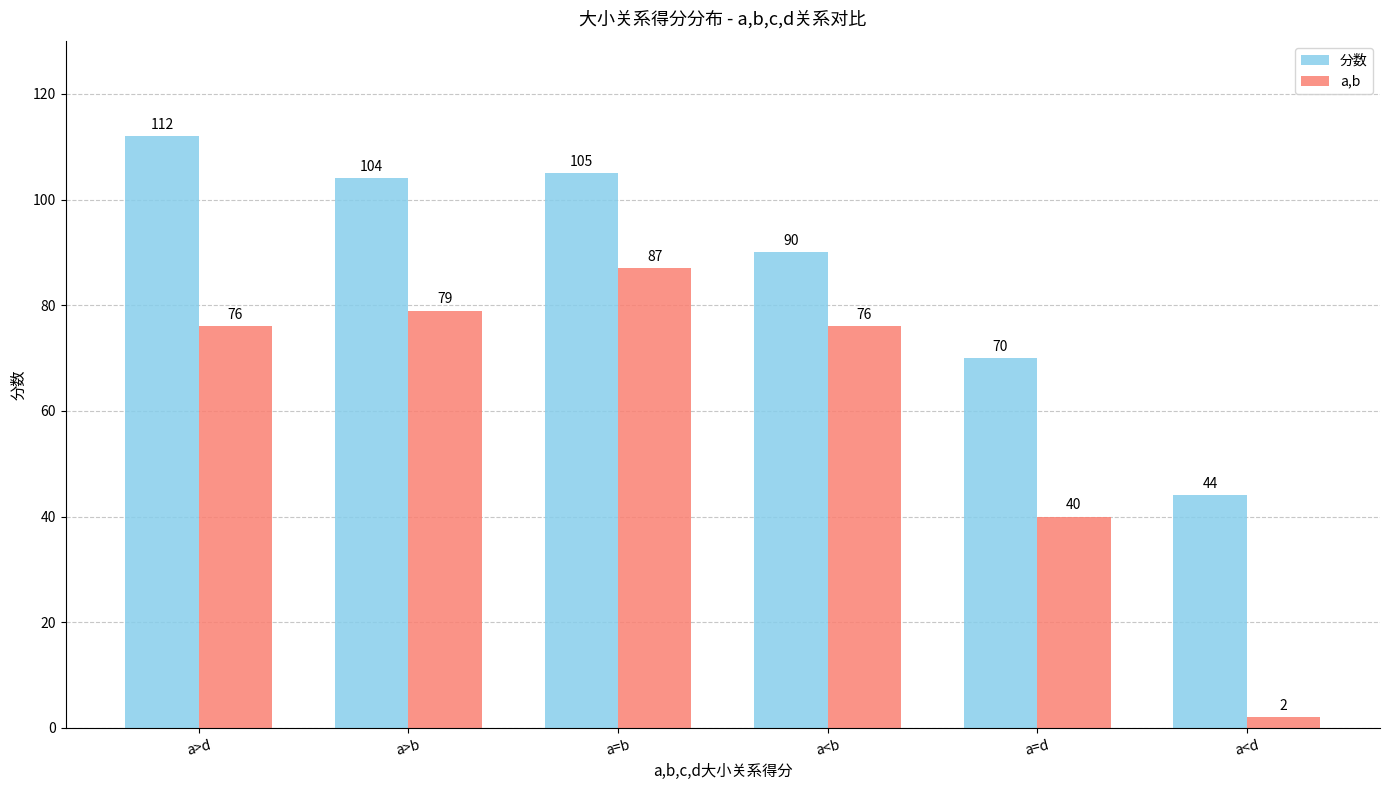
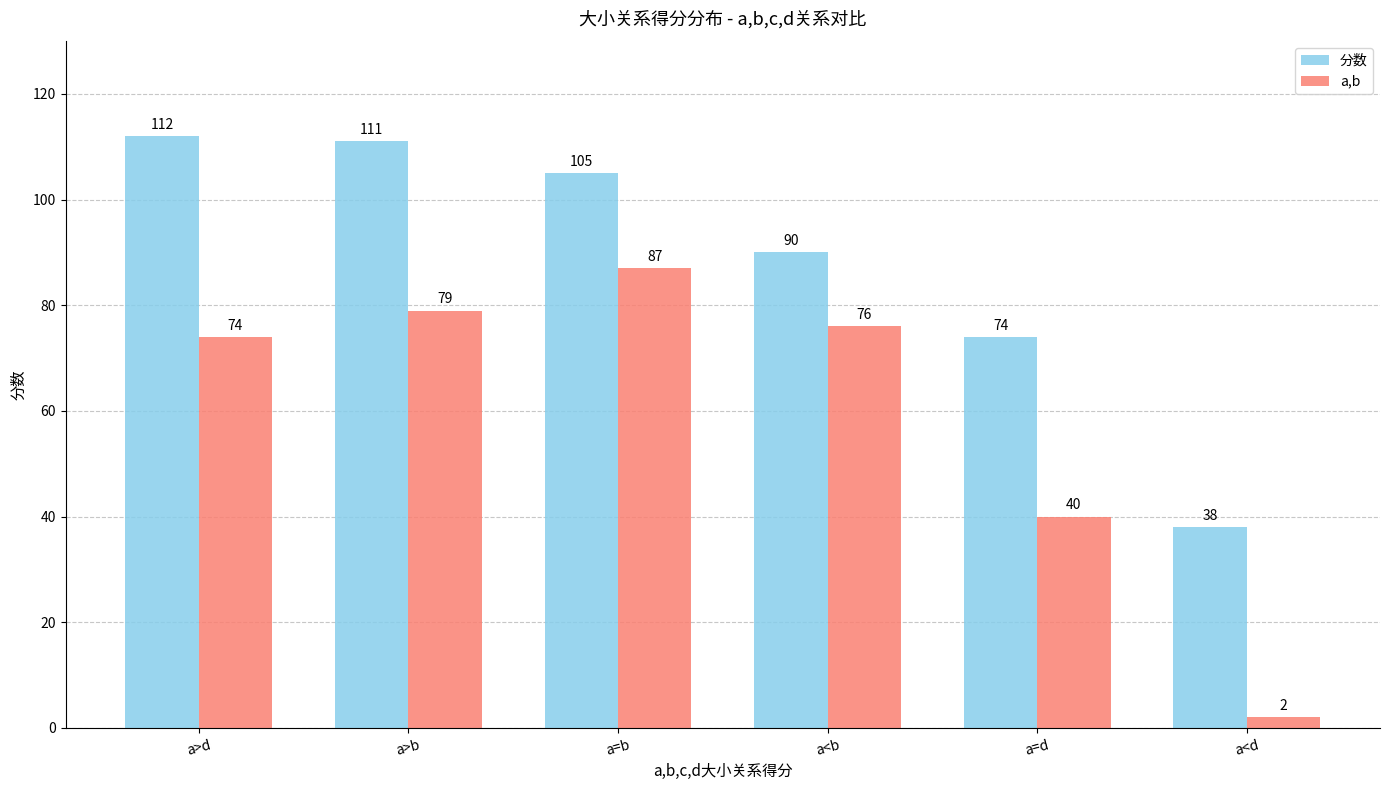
a,b, a>d: 76 -> 74
分数, a>b: 104 -> 111
分数, a=d: 70 -> 74
分数, a<d: 44 -> 38
